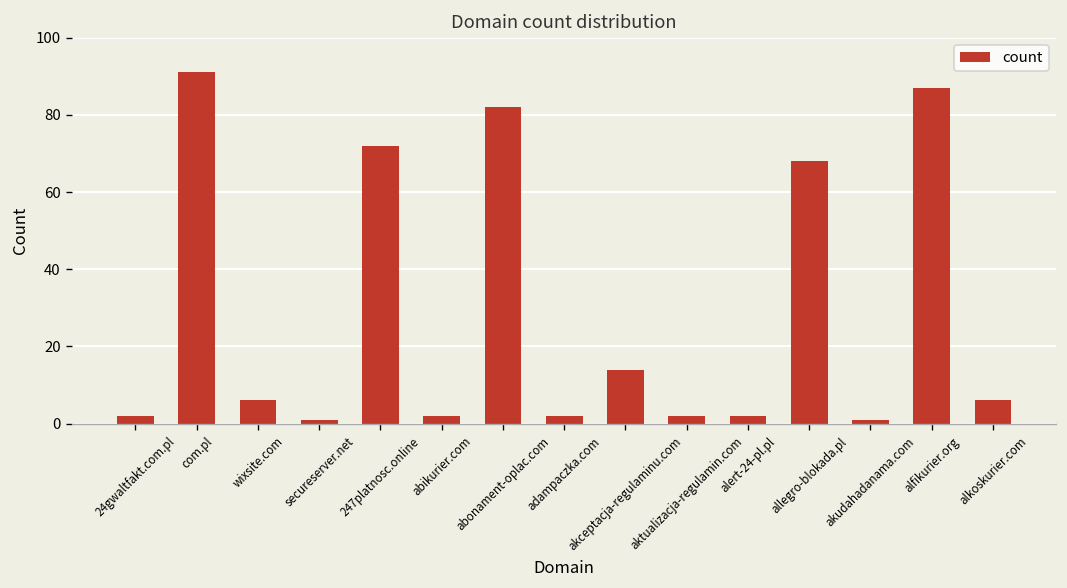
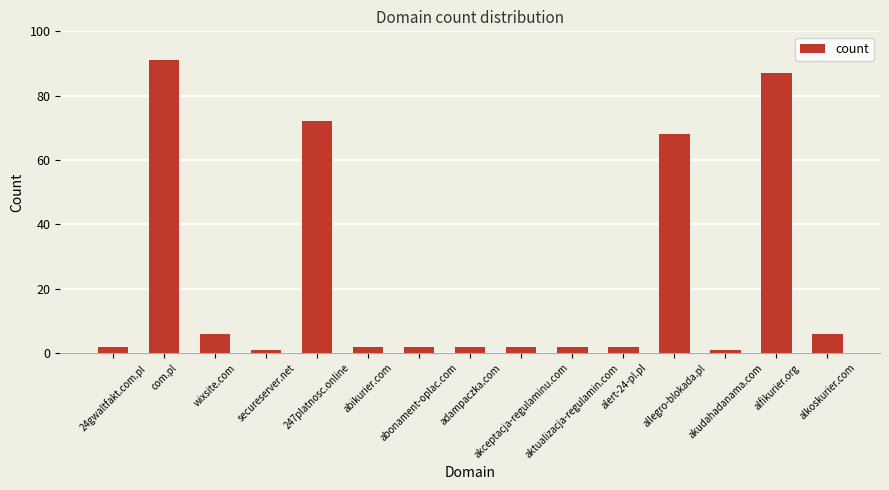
abonament-oplac.com: 82 -> 2
akceptacja-regulaminu.com: 14 -> 2
